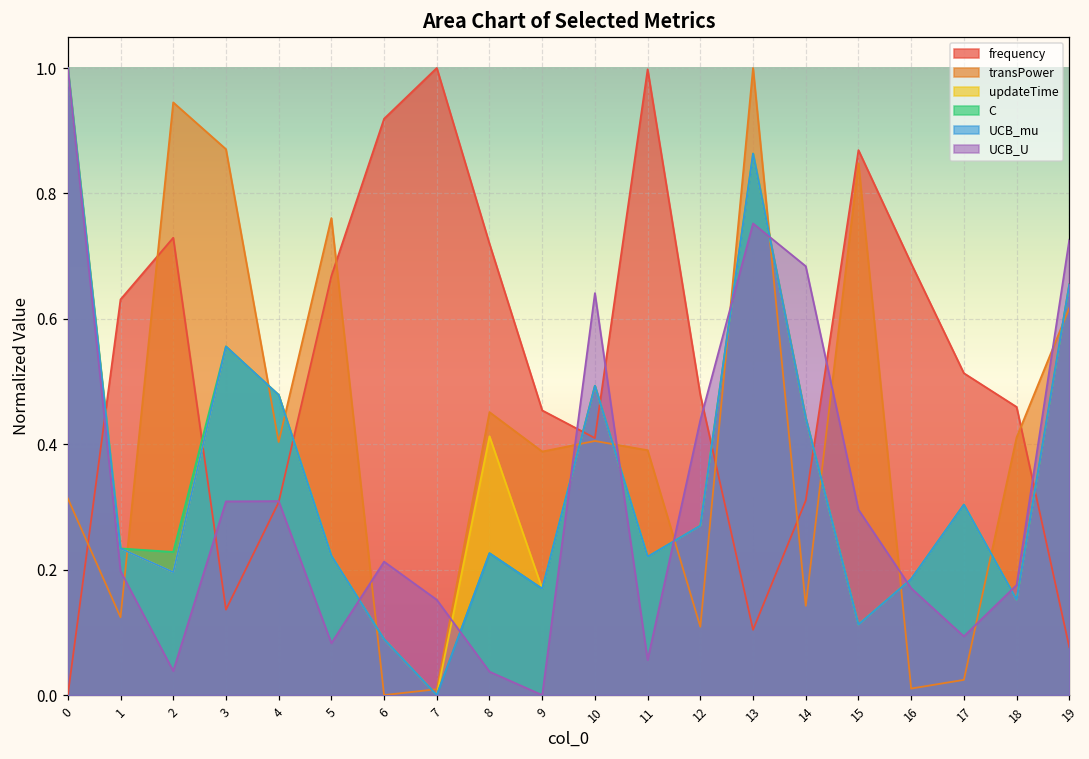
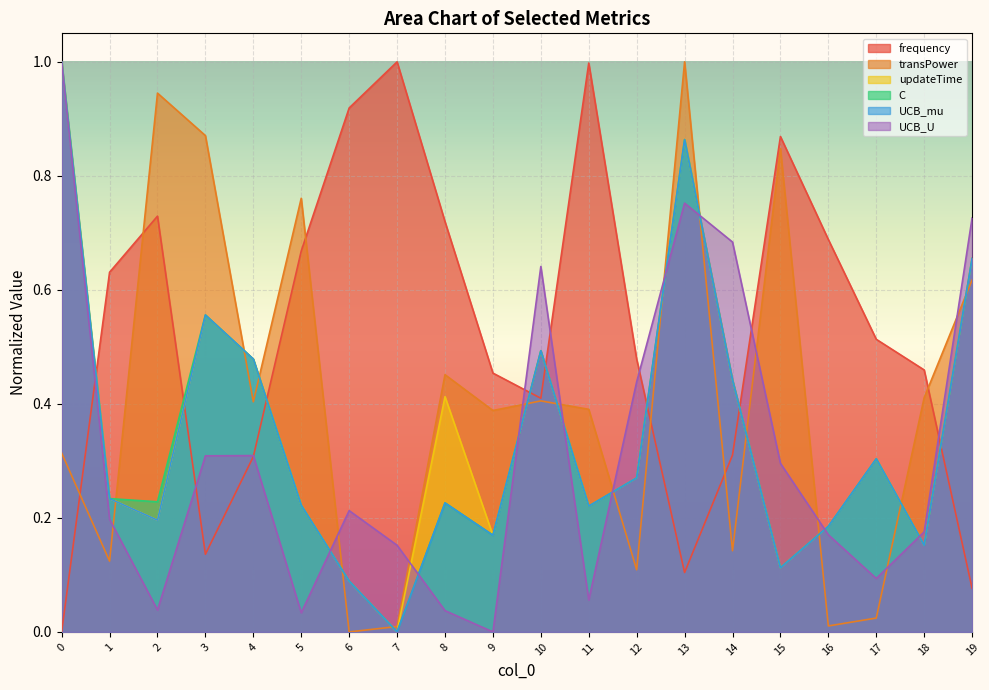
UCB_U, 5: 0.08 -> 0.03
